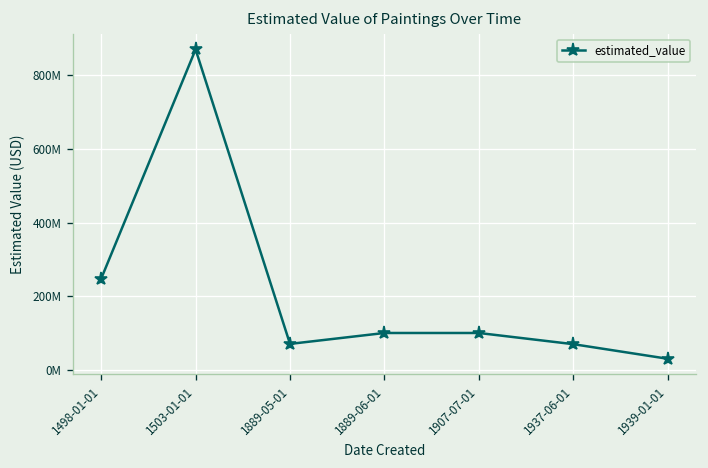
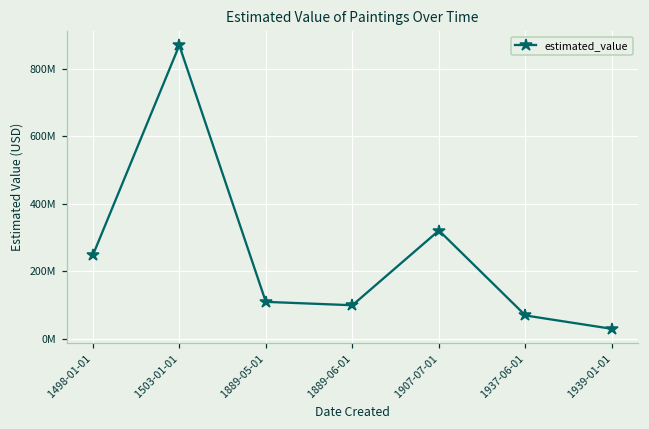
1889-05-01: 70000000 -> 110000000
1907-07-01: 100000000 -> 320000000
